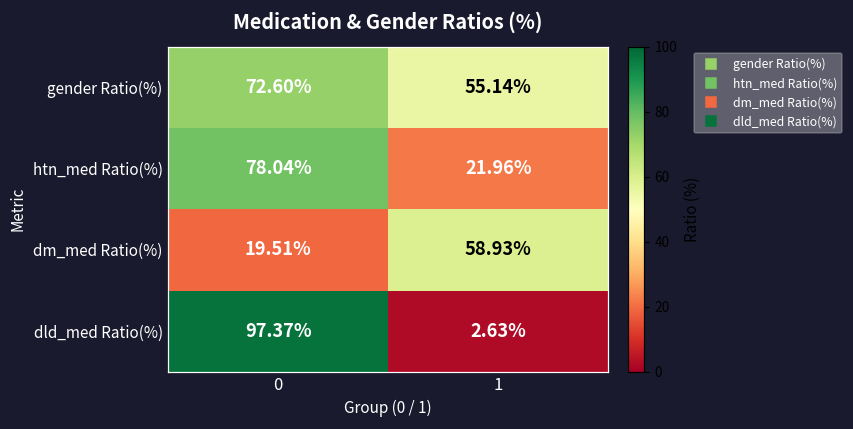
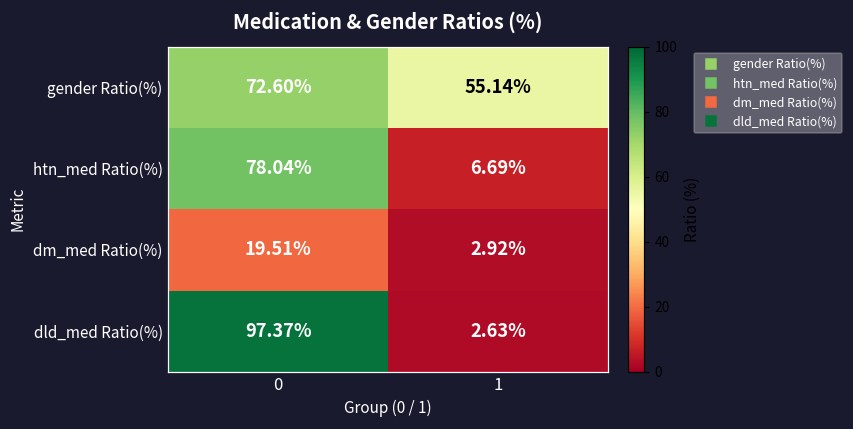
htn_med Ratio(%), 1: 21.96% -> 6.69%
dm_med Ratio(%), 1: 58.93% -> 2.92%
